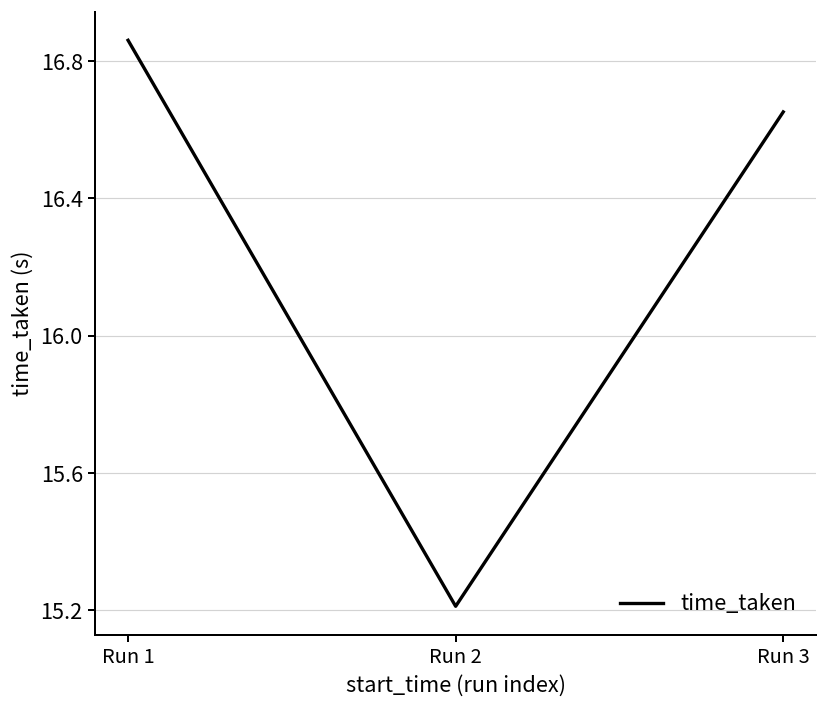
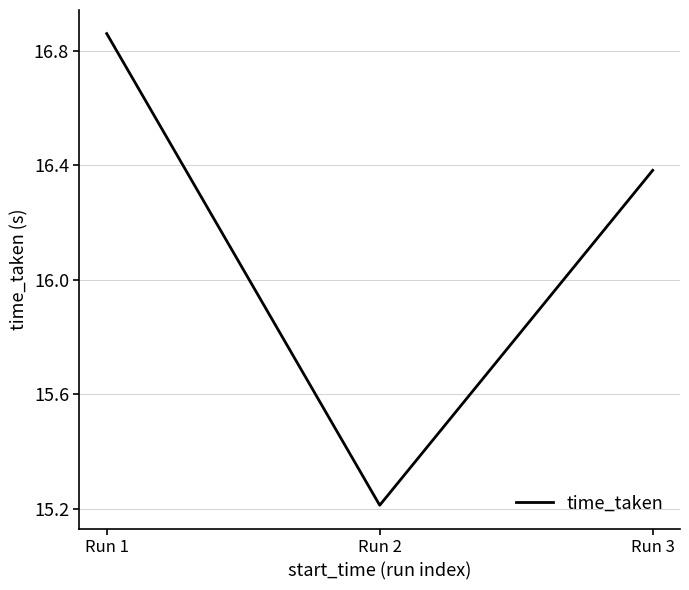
Run 3: 16.65 -> 16.38
